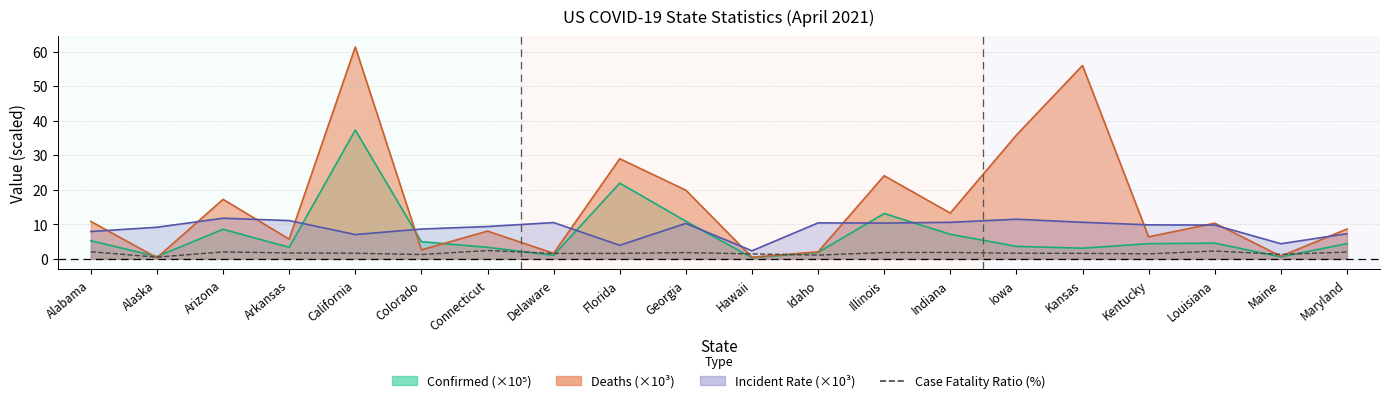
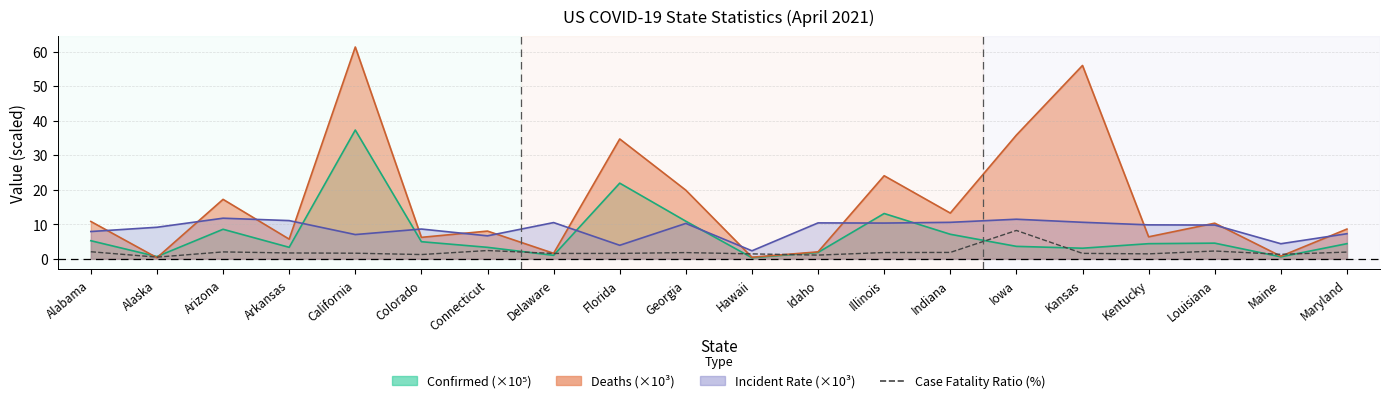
Deaths (×10³), Colorado: 3 -> 6
Incident Rate (×10³), Connecticut: 9 -> 7
Deaths (×10³), Florida: 29 -> 35
Case Fatality Ratio (%), Iowa: 2 -> 8
